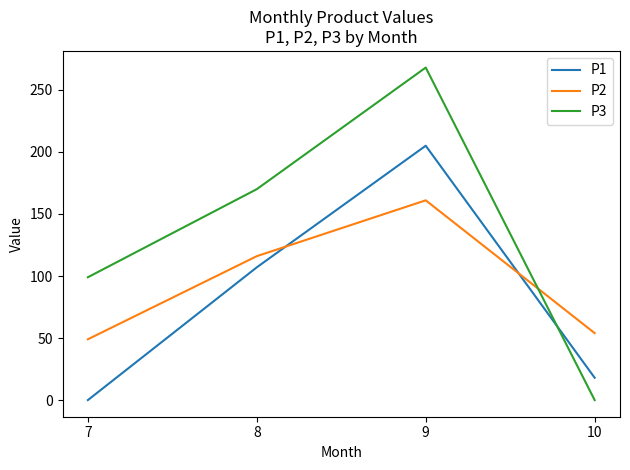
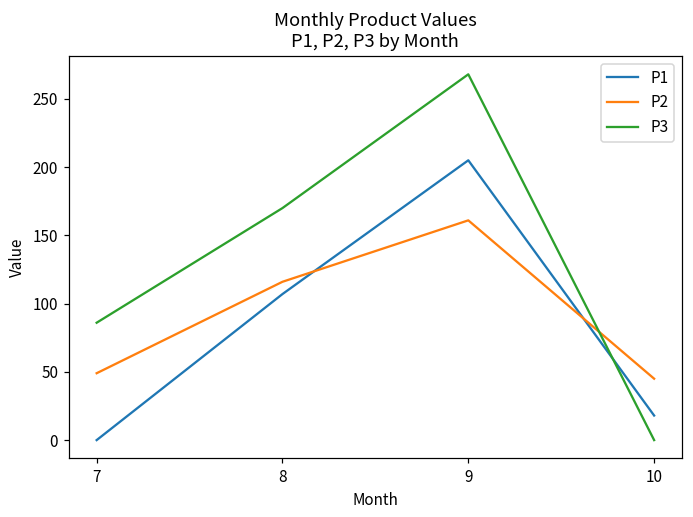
P3, 7: 99 -> 86
P2, 10: 54 -> 45
